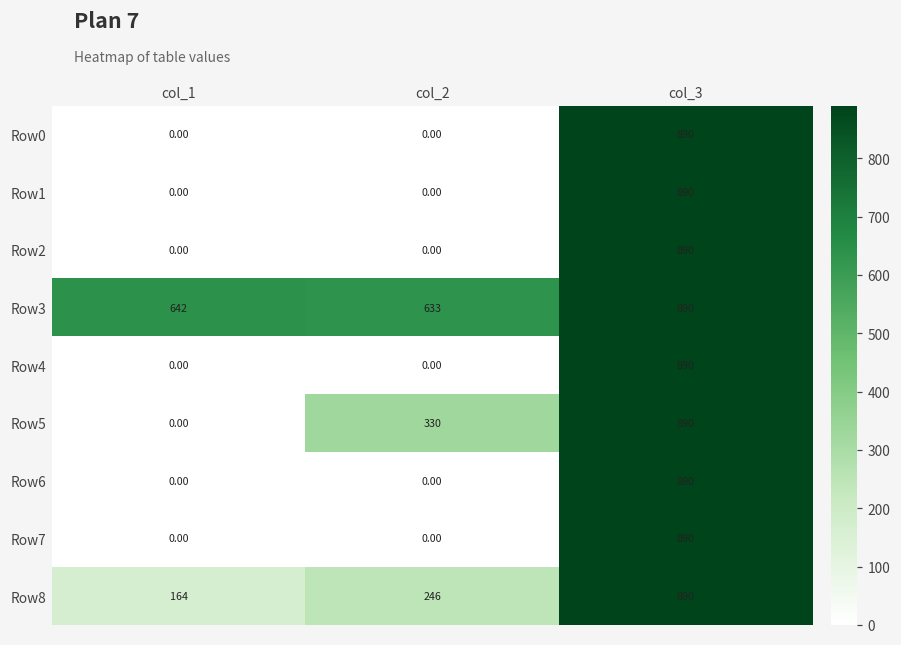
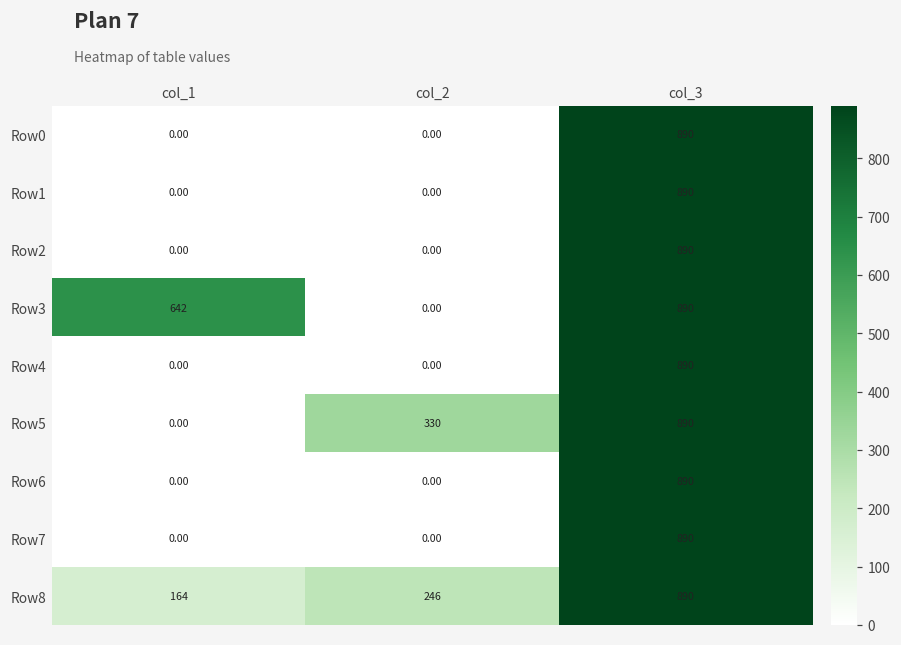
Row3, col_2: 633 -> 0.00
